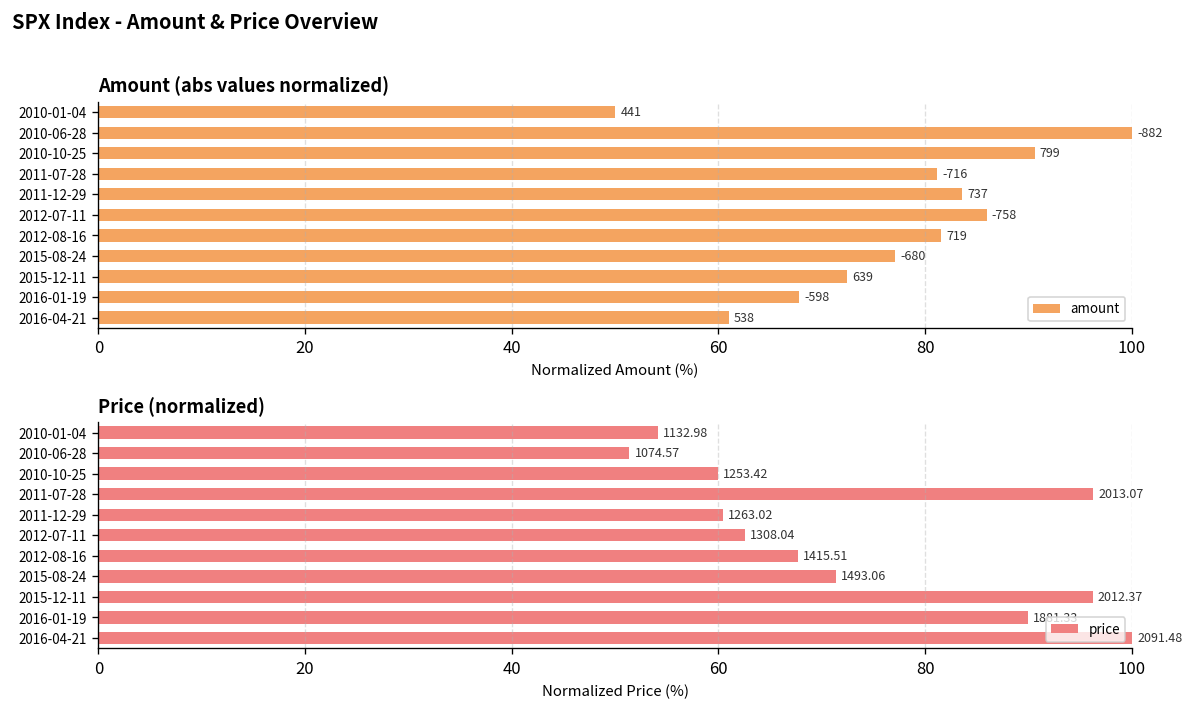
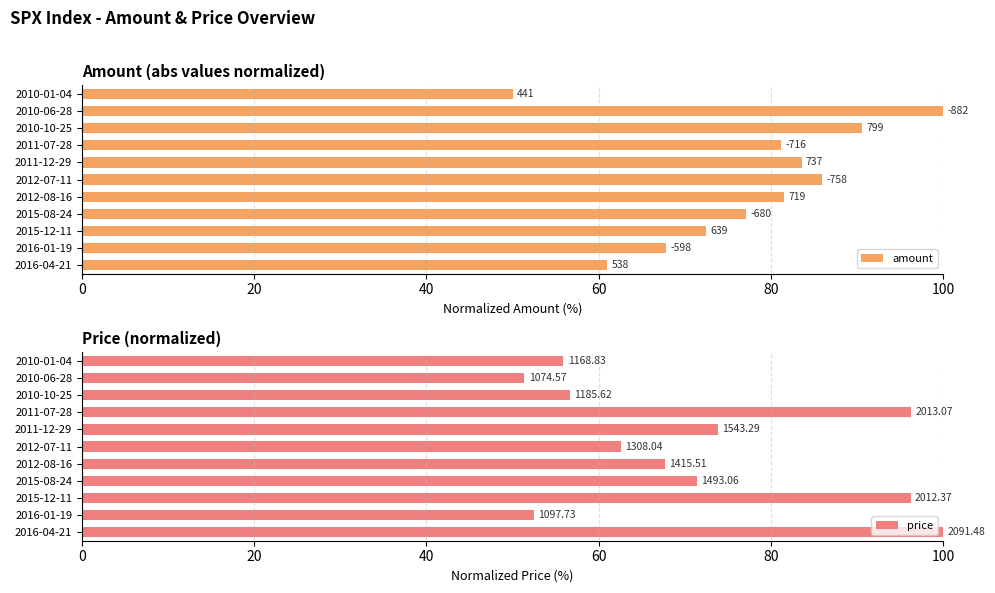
Price (normalized), 2010-01-04: 1132.98 -> 1168.83
Price (normalized), 2010-10-25: 1253.42 -> 1185.62
Price (normalized), 2011-12-29: 1263.02 -> 1543.29
Price (normalized), 2016-01-19: 1881.33 -> 1097.73
